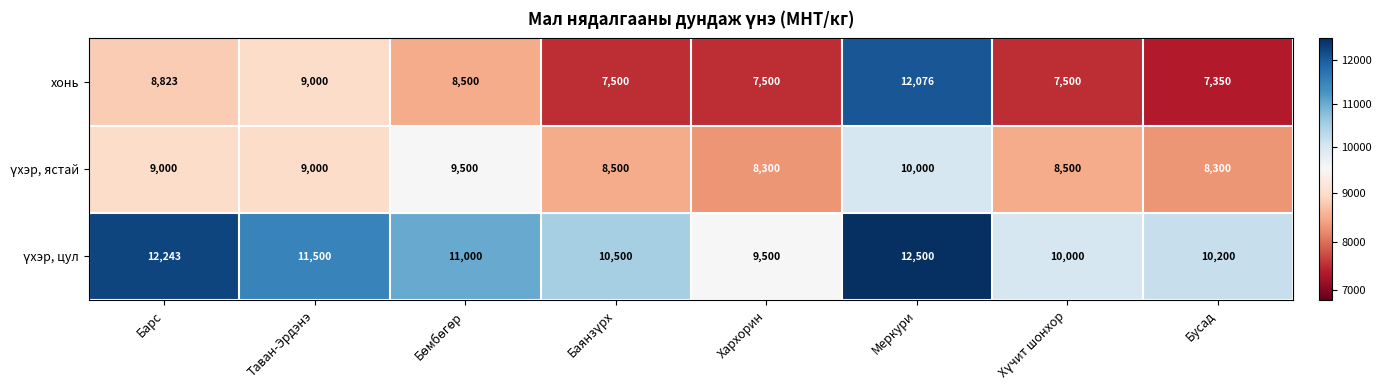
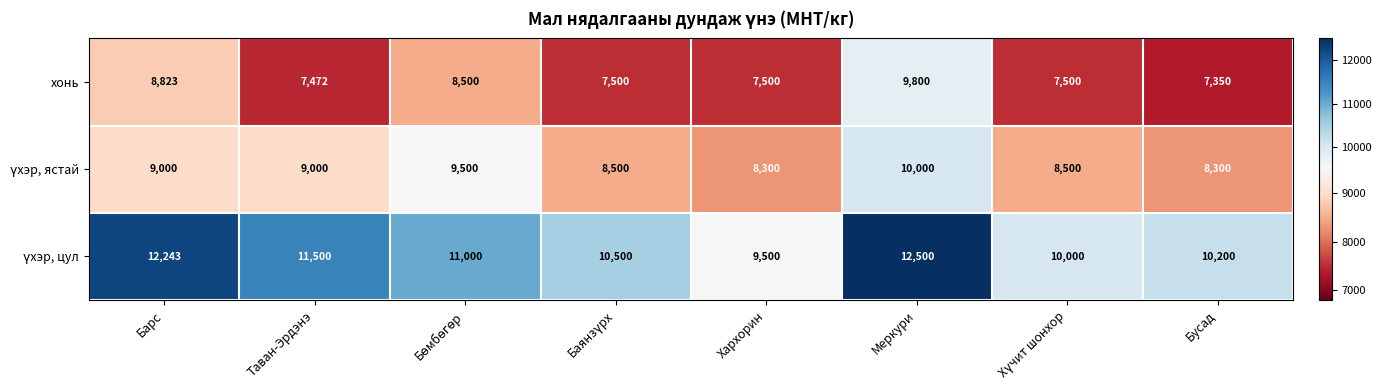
хонь, Таван-Эрдэнэ: 9,000 -> 7,472
хонь, Меркури: 12,076 -> 9,800
